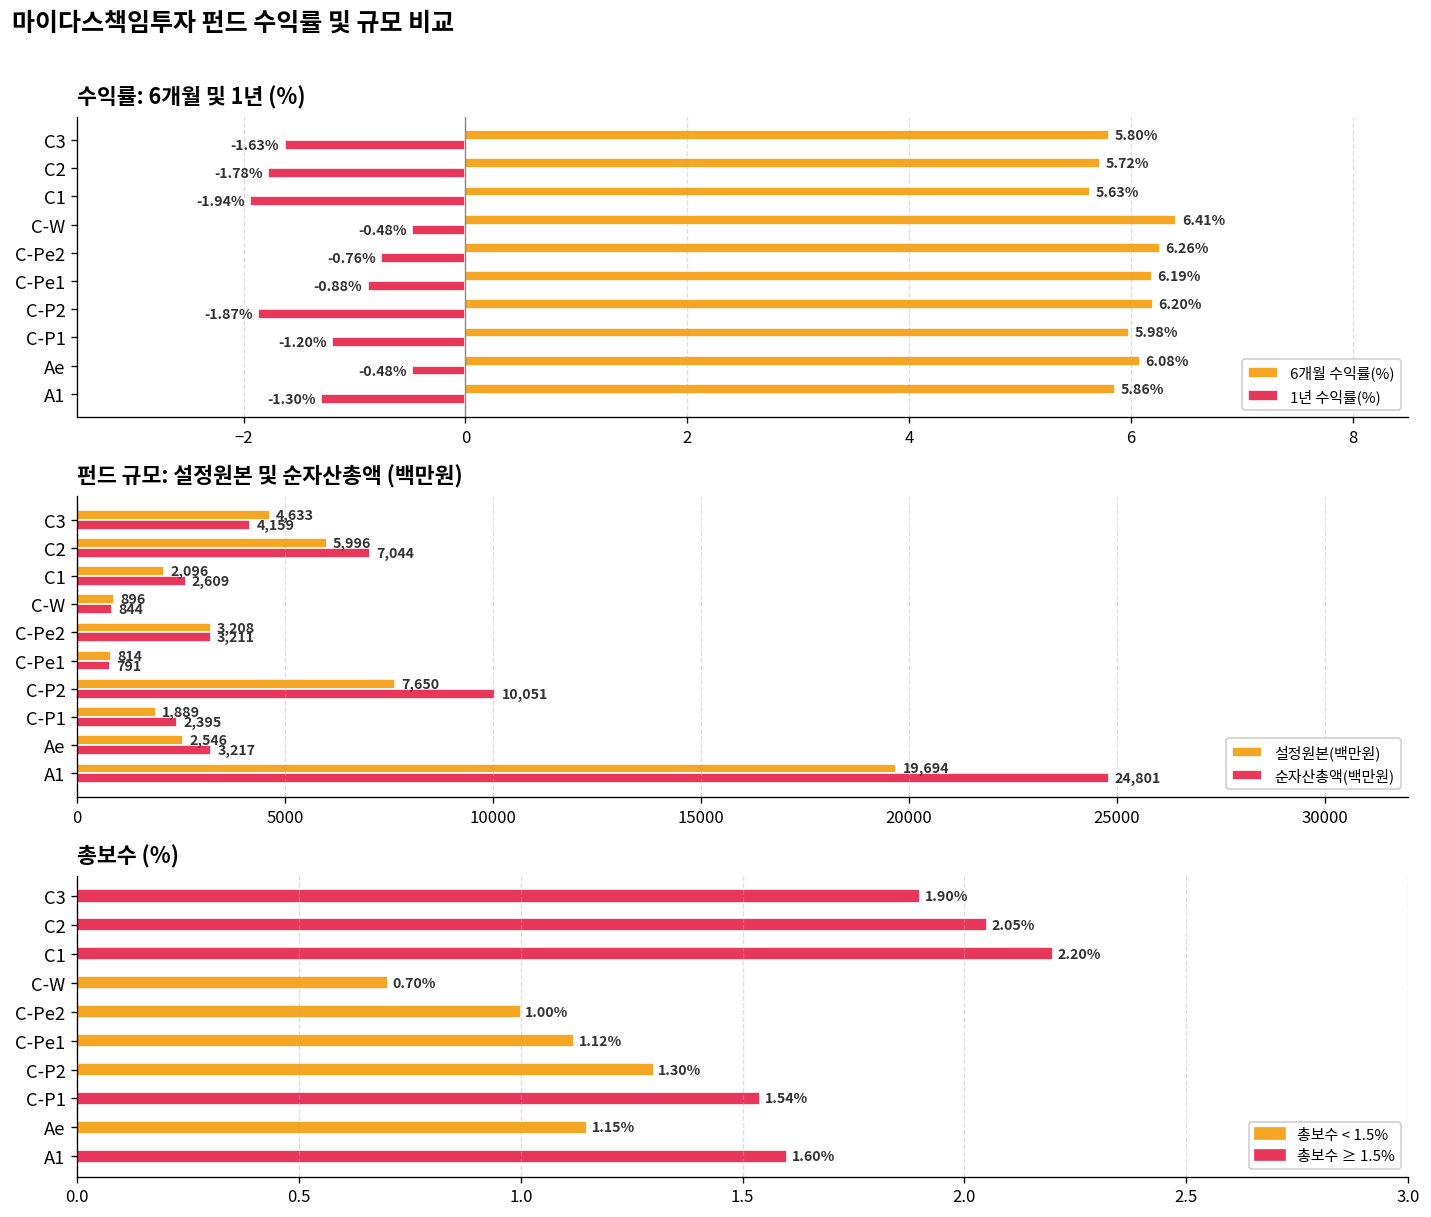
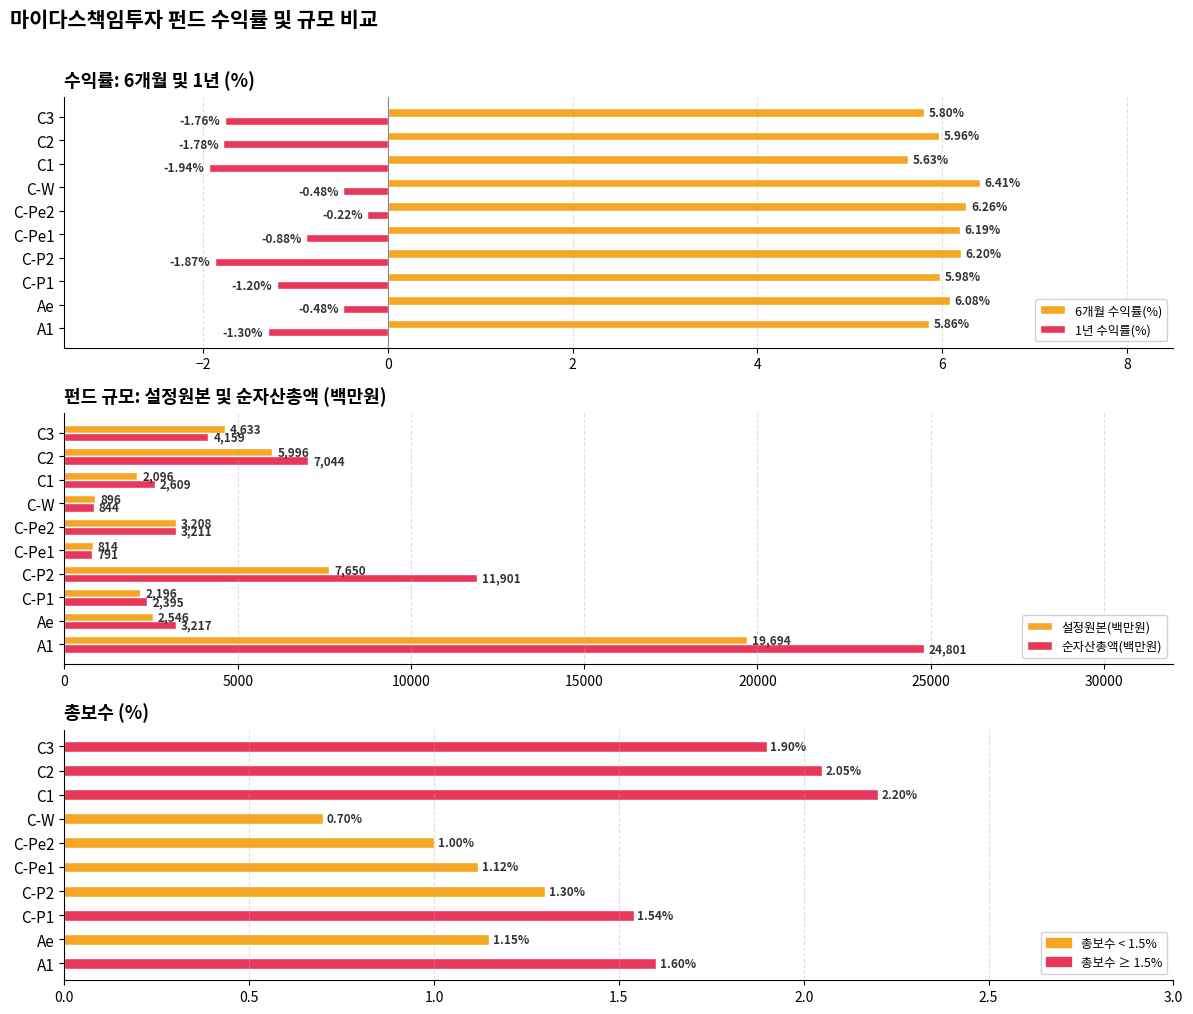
수익률: 6개월 및 1년 (%), 1년 수익률(%), C3: -1.63% -> -1.76%
수익률: 6개월 및 1년 (%), 6개월 수익률(%), C2: 5.72% -> 5.96%
수익률: 6개월 및 1년 (%), 1년 수익률(%), C-Pe2: -0.76% -> -0.22%
펀드 규모: 설정원본 및 순자산총액 (백만원), 순자산총액(백만원), C-P2: 10,051 -> 11,901
펀드 규모: 설정원본 및 순자산총액 (백만원), 설정원본(백만원), C-P1: 1,889 -> 2,196
